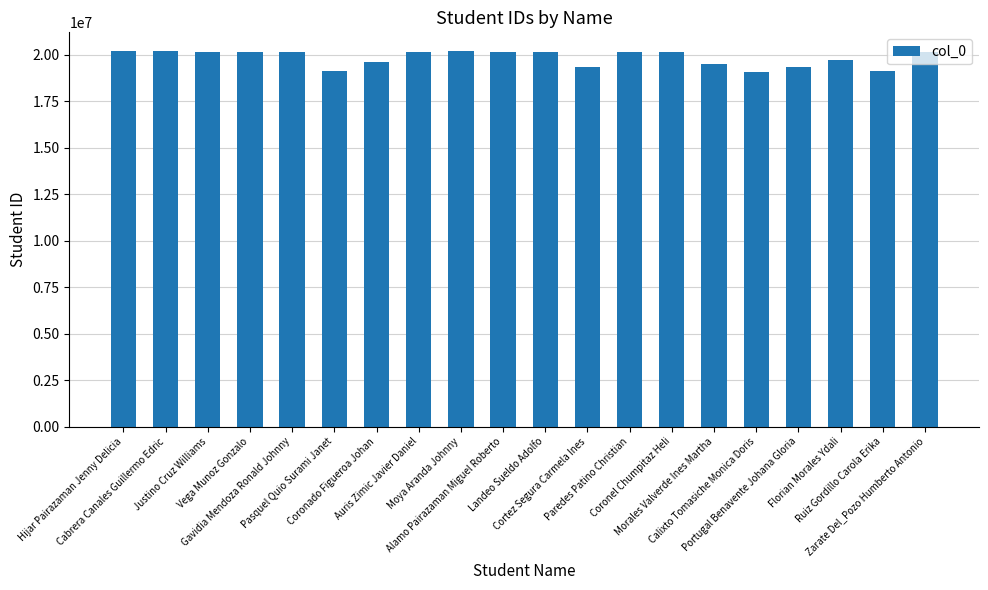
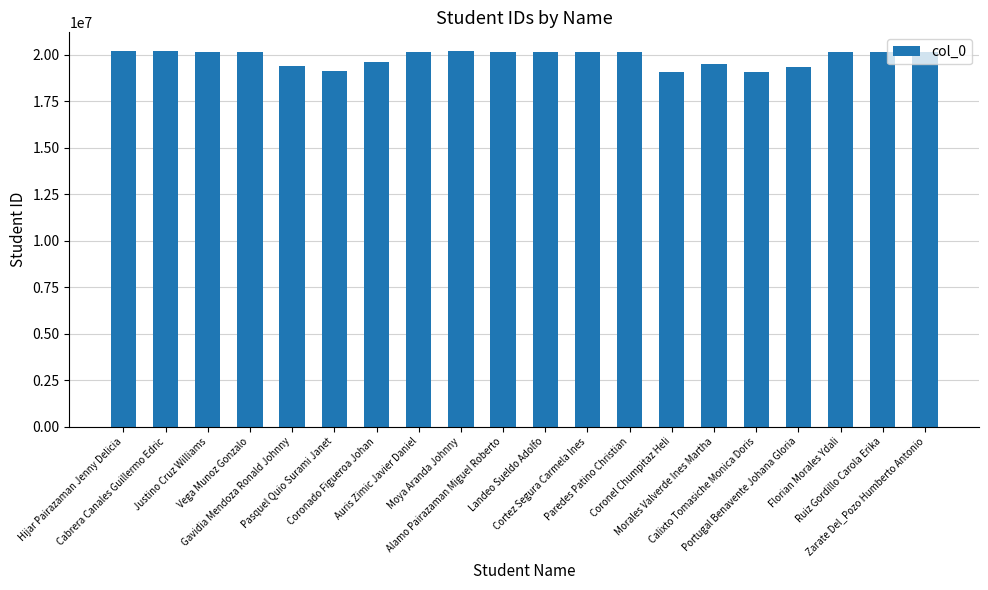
Gavidia Mendoza Ronald Johnny: 20200000 -> 19400000
Cortez Segura Carmela Ines: 19300000 -> 20200000
Coronel Chumpitaz Heli: 20200000 -> 19100000
Florian Morales Ydali: 19700000 -> 20200000
Ruiz Gordillo Carola Erika: 19100000 -> 20200000
